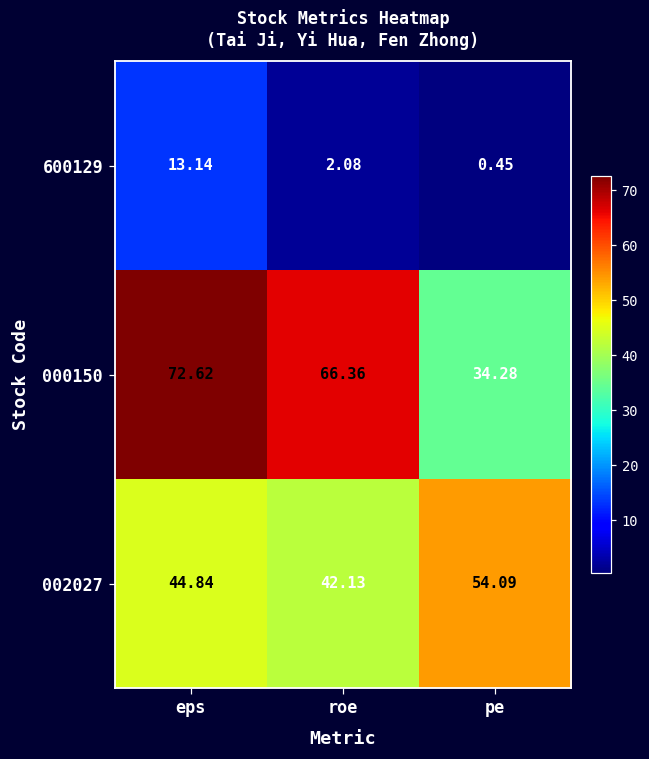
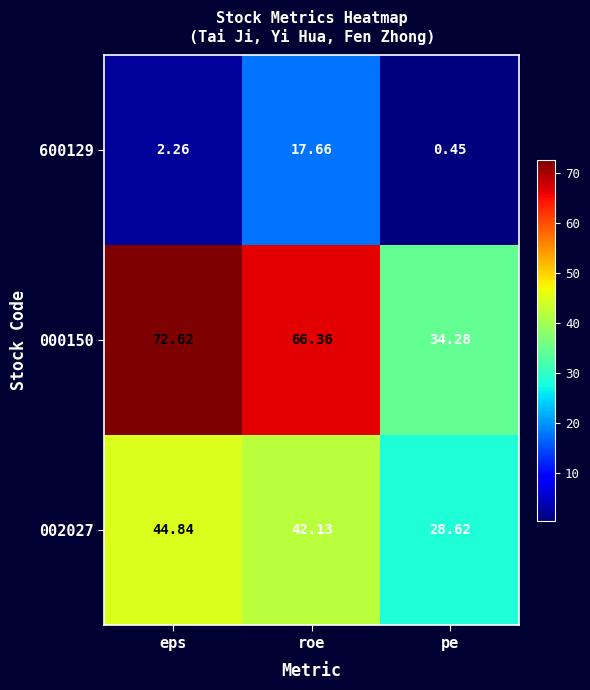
600129, eps: 13.14 -> 2.26
600129, roe: 2.08 -> 17.66
002027, pe: 54.09 -> 28.62
